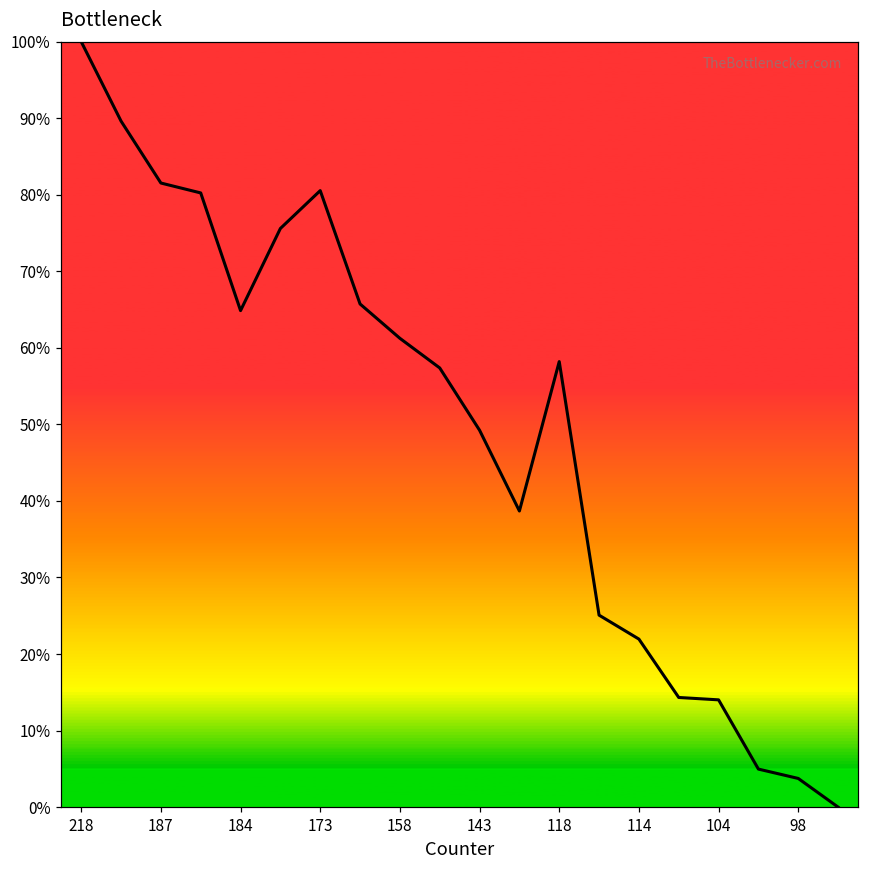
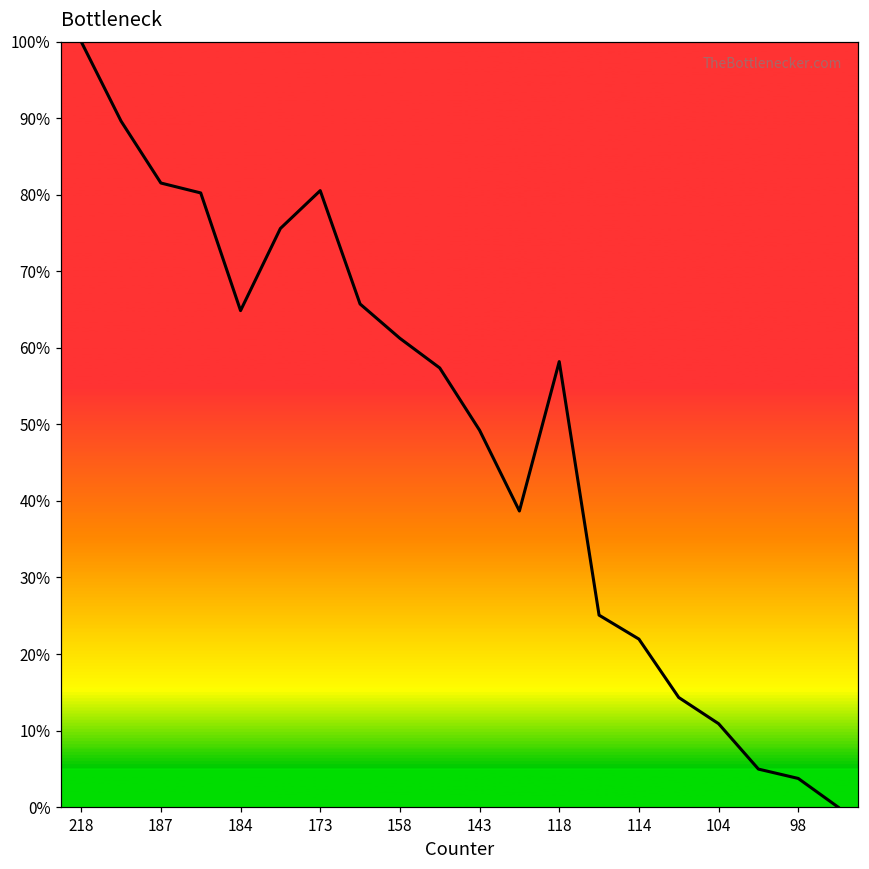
104: 14% -> 11%
